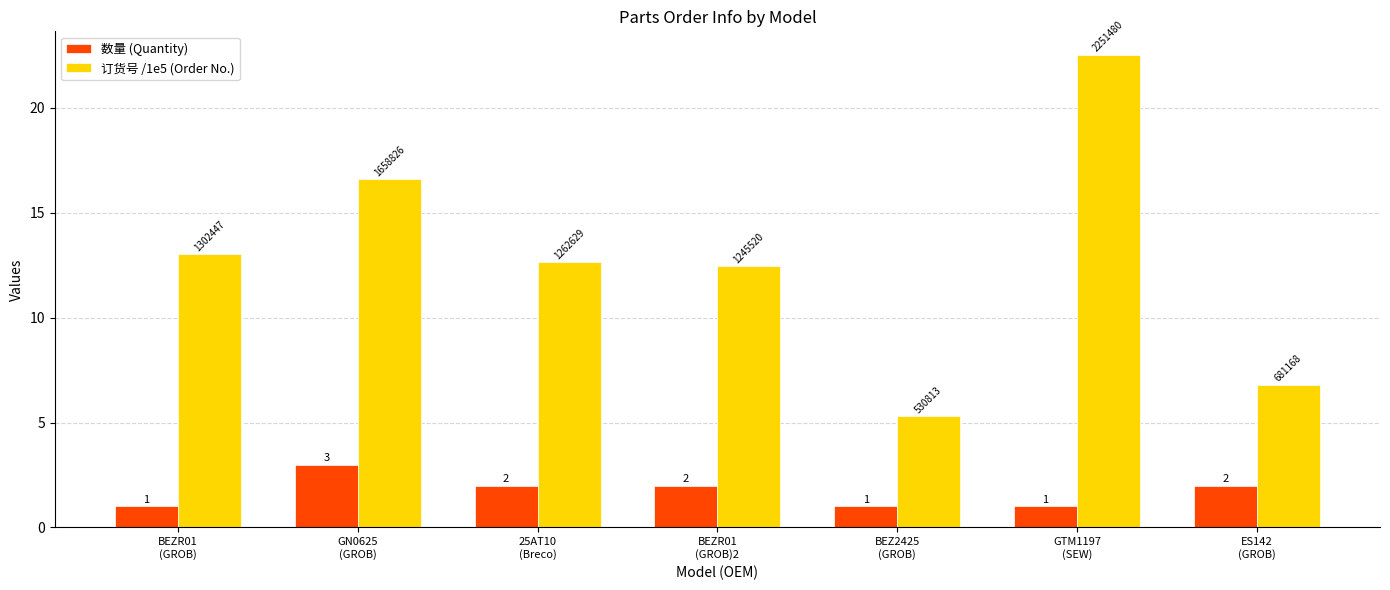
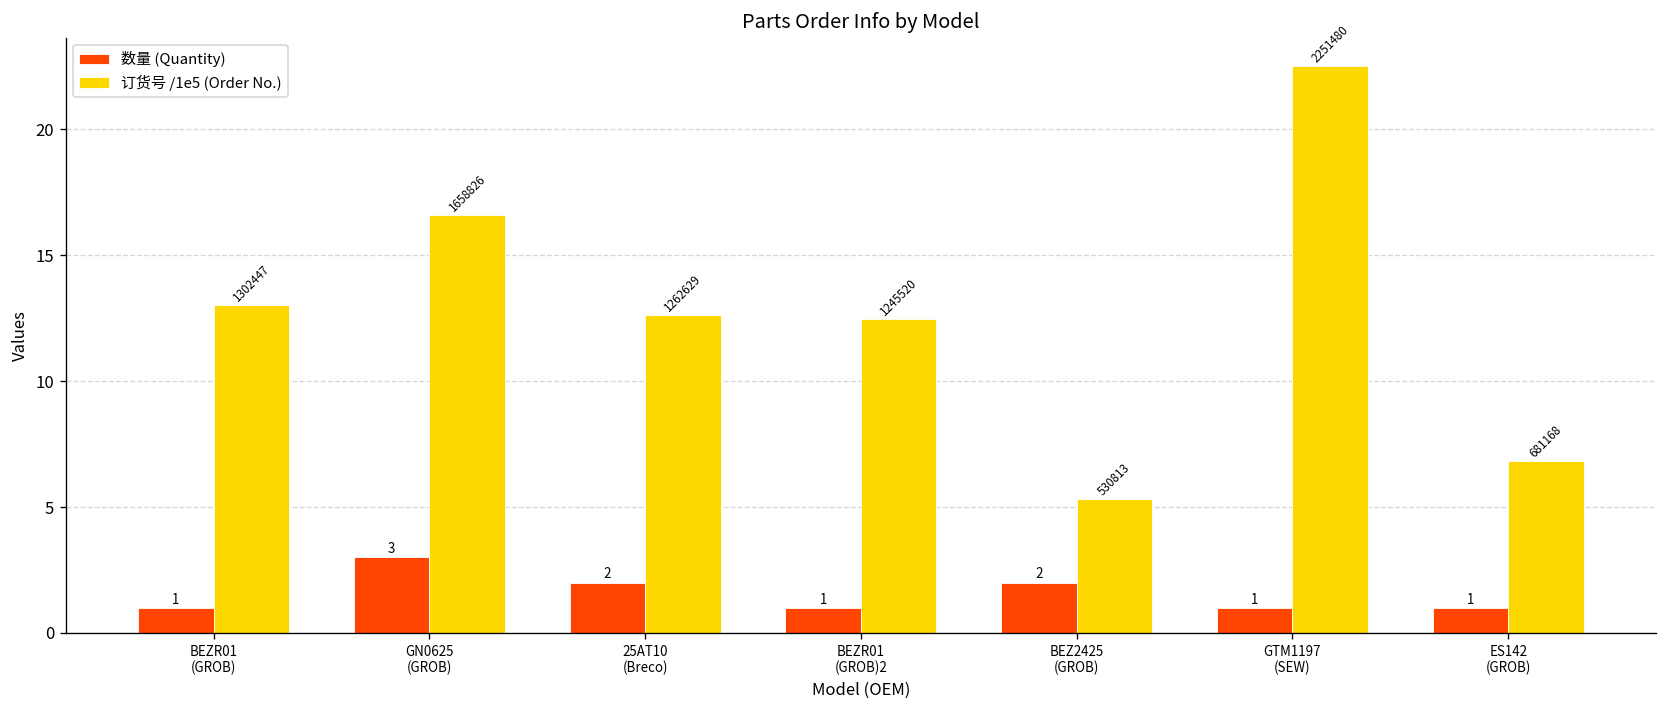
数量 (Quantity), BEZR01 (GROB)2: 2 -> 1
数量 (Quantity), BEZ2425 (GROB): 1 -> 2
数量 (Quantity), ES142 (GROB): 2 -> 1
